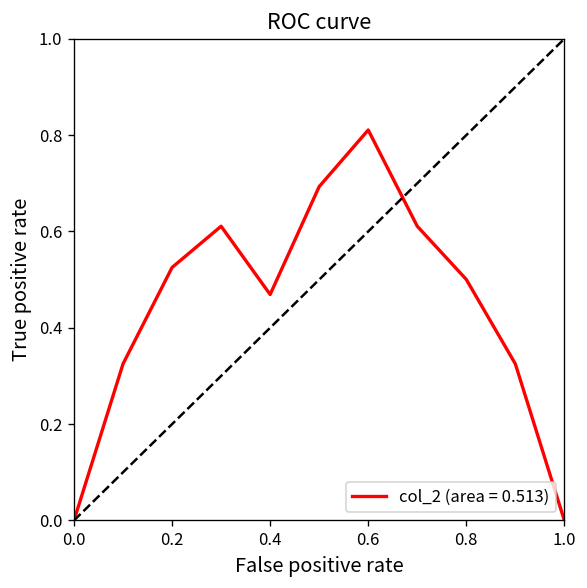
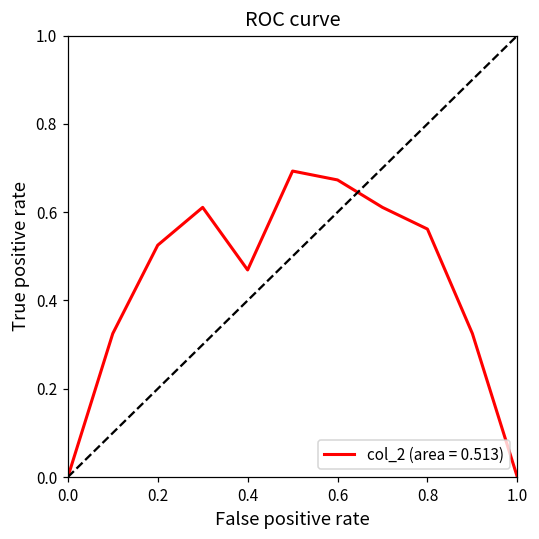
col_2 (area = 0.513), 0.6: 0.81 -> 0.67
col_2 (area = 0.513), 0.8: 0.50 -> 0.56
